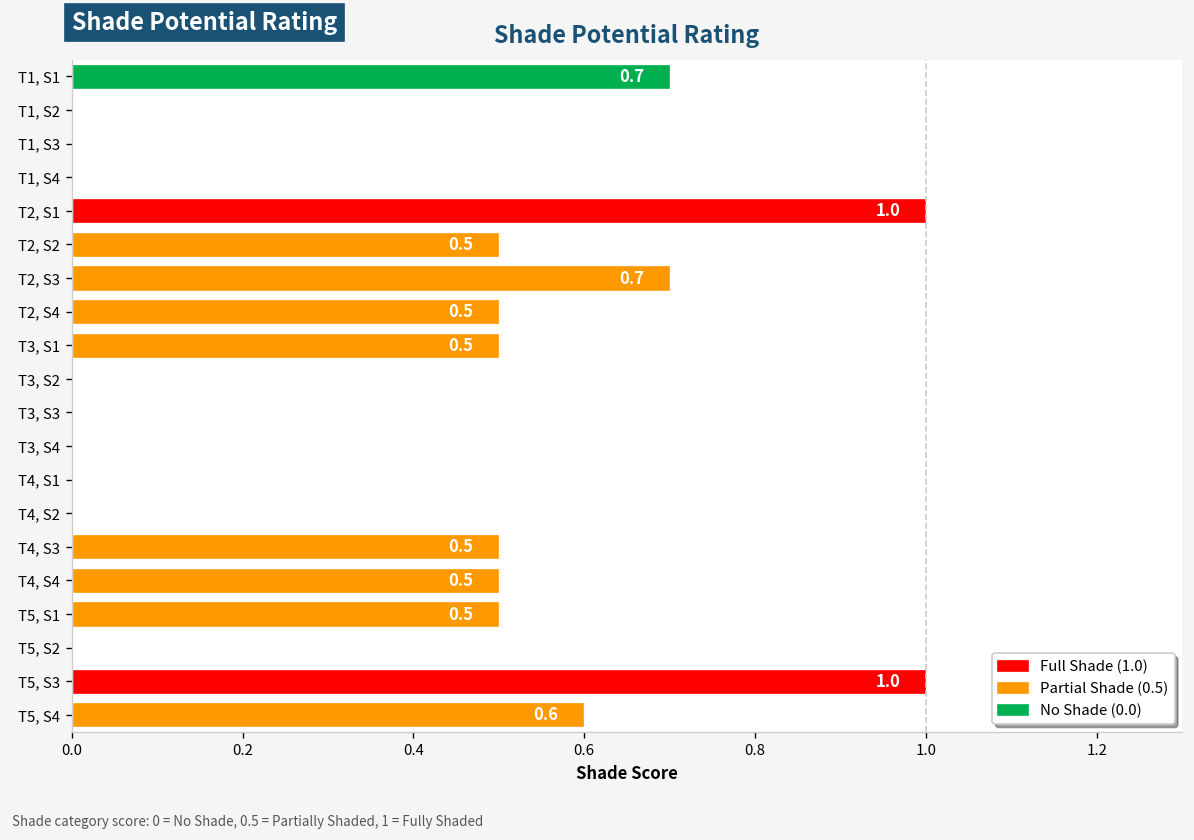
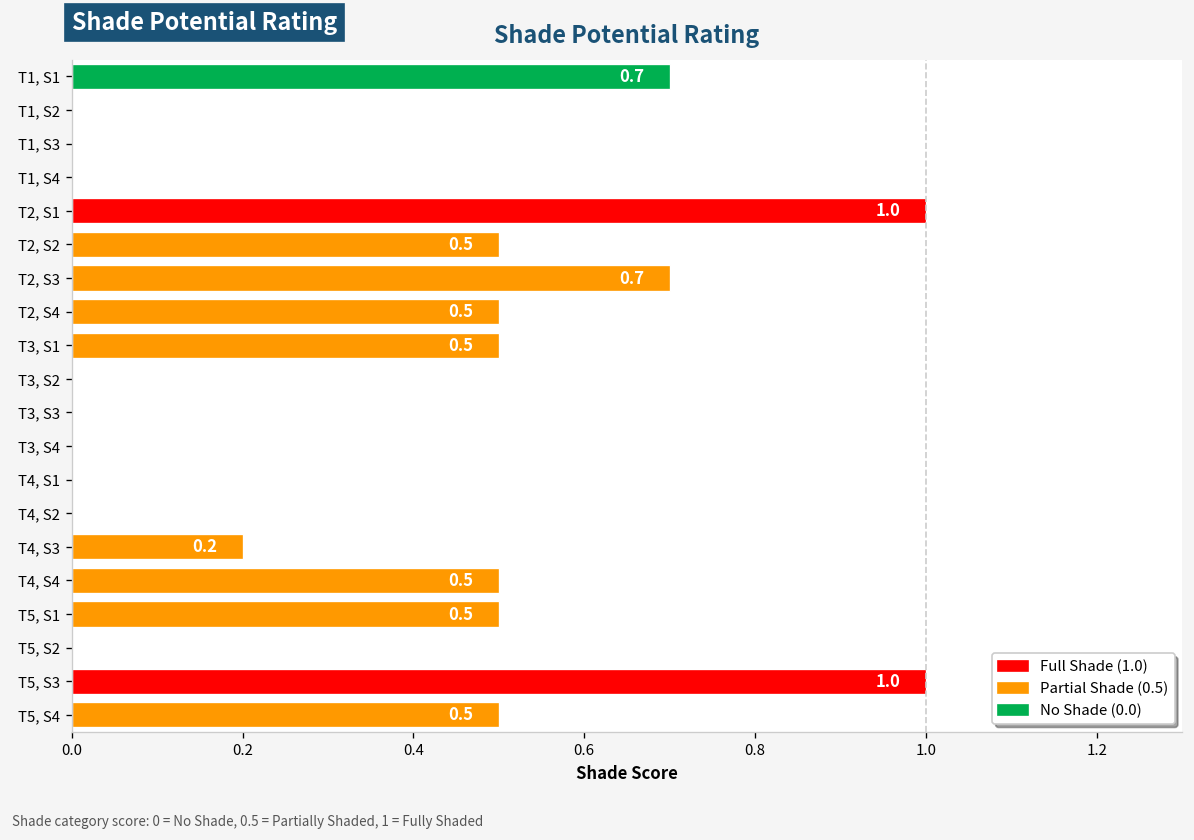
T4, S3: 0.5 -> 0.2
T5, S4: 0.6 -> 0.5
